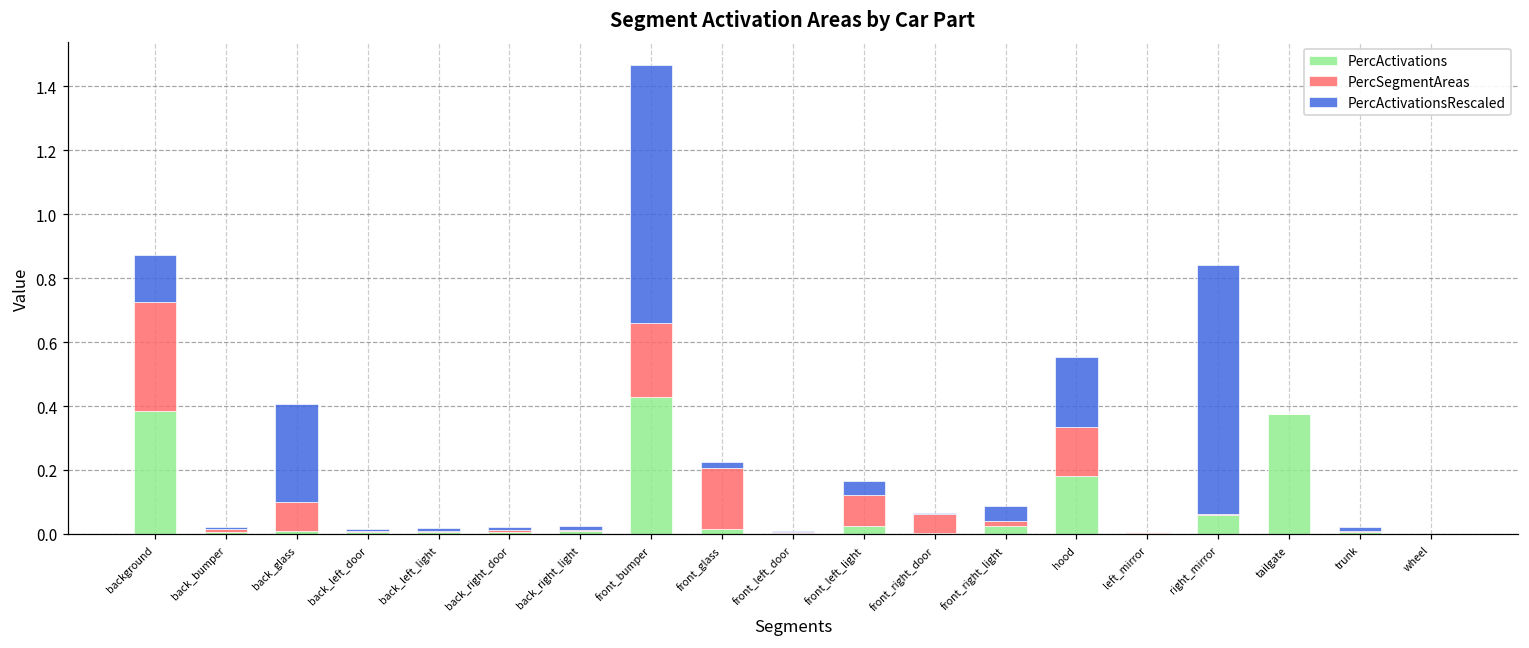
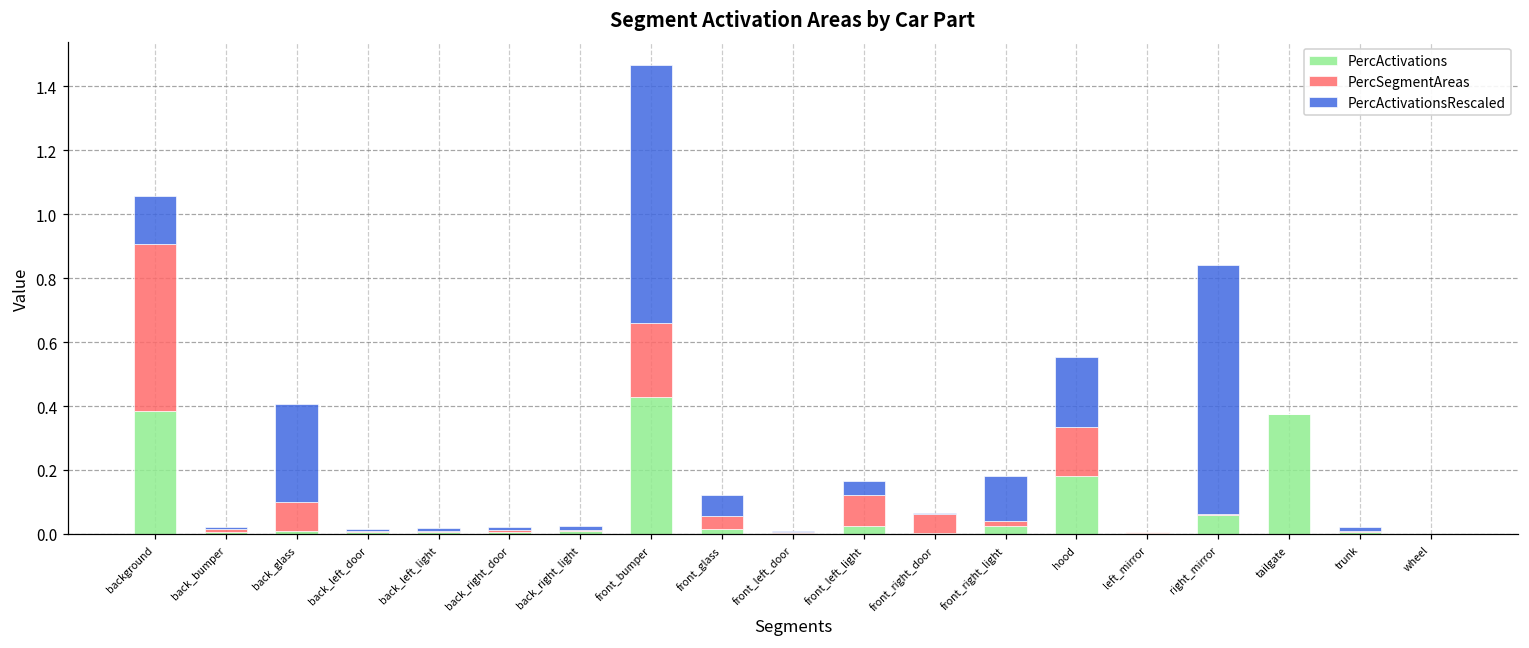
PercSegmentAreas, background: 0.34 -> 0.52
PercSegmentAreas, front_glass: 0.19 -> 0.04
PercActivationsRescaled, front_glass: 0.02 -> 0.06
PercActivationsRescaled, front_right_light: 0.05 -> 0.14
